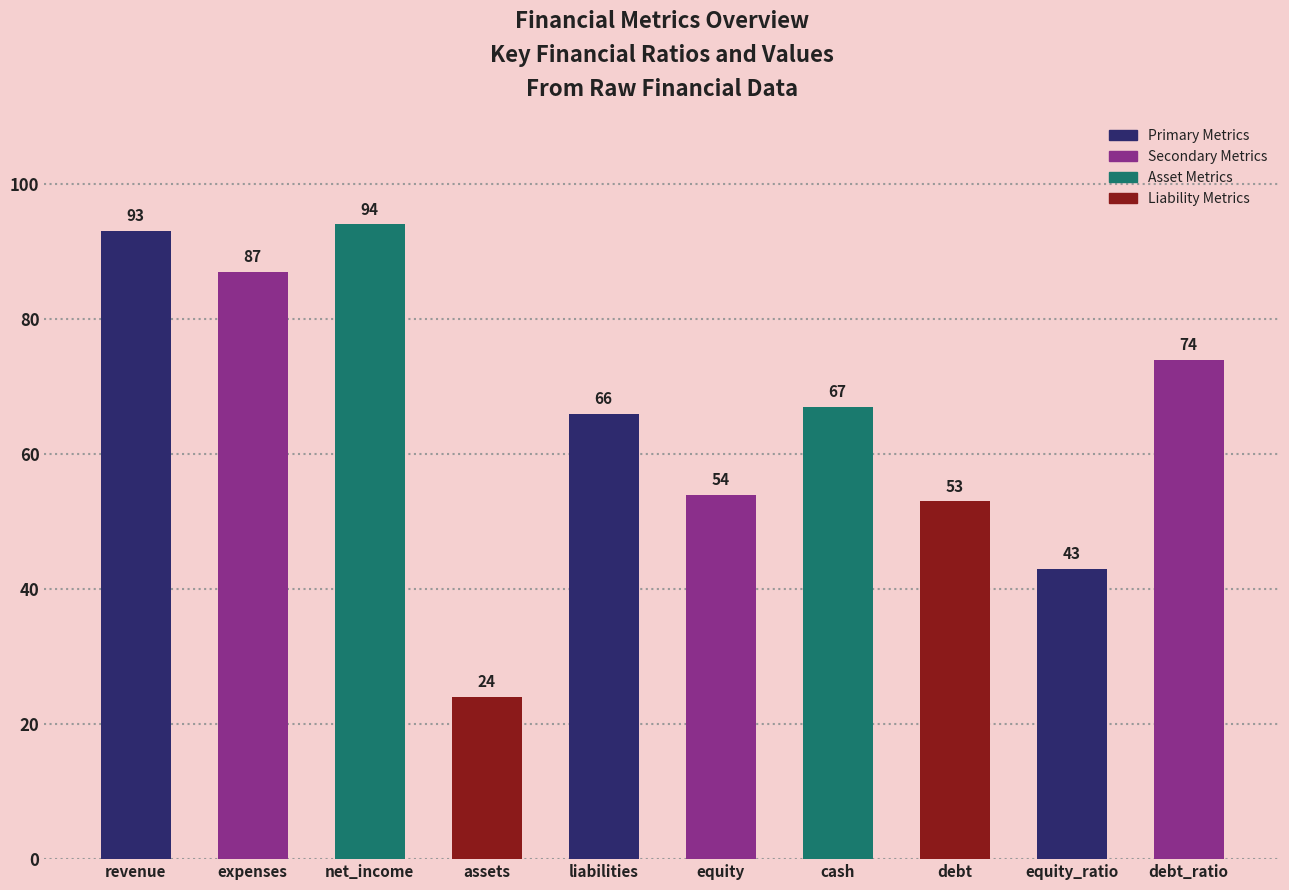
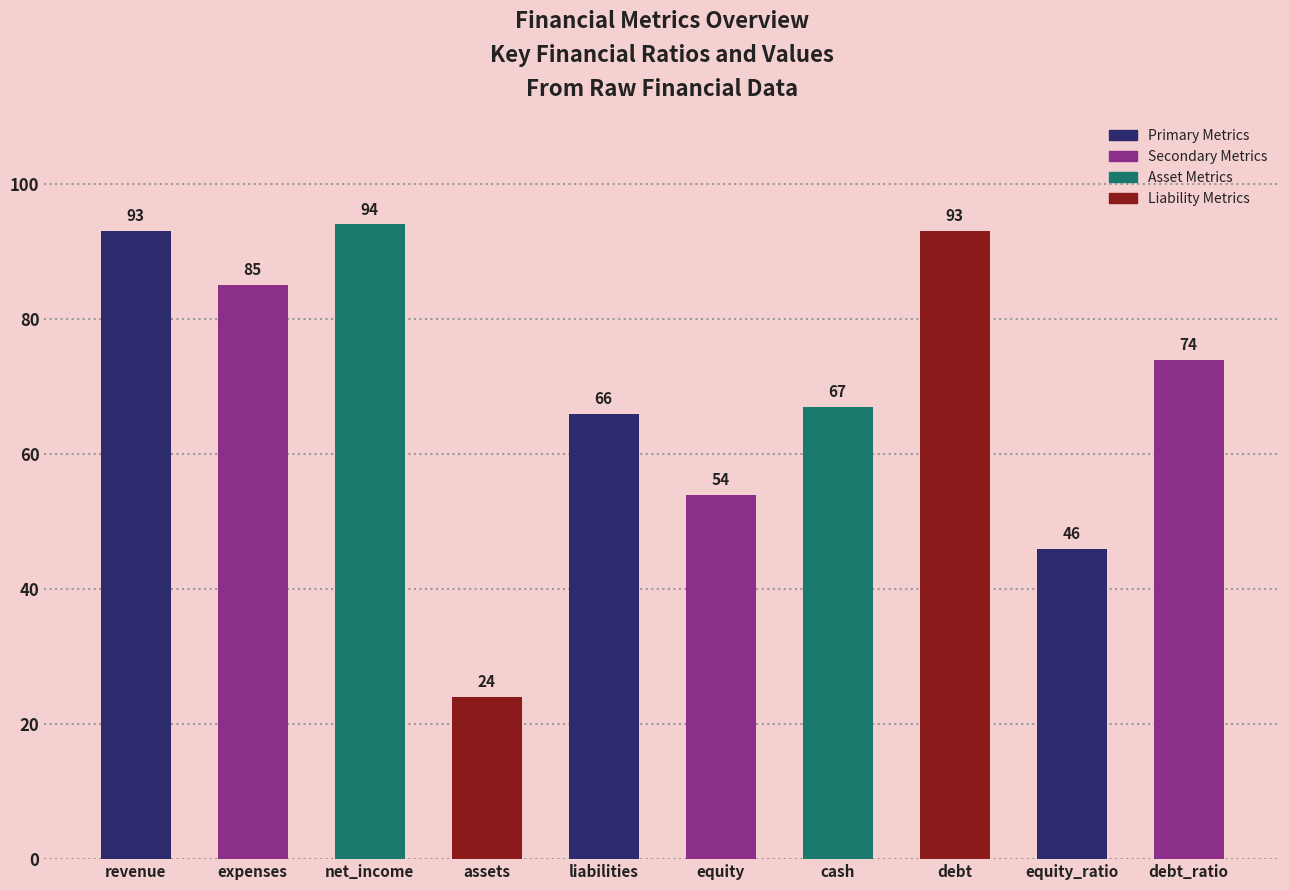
expenses: 87 -> 85
debt: 53 -> 93
equity_ratio: 43 -> 46
